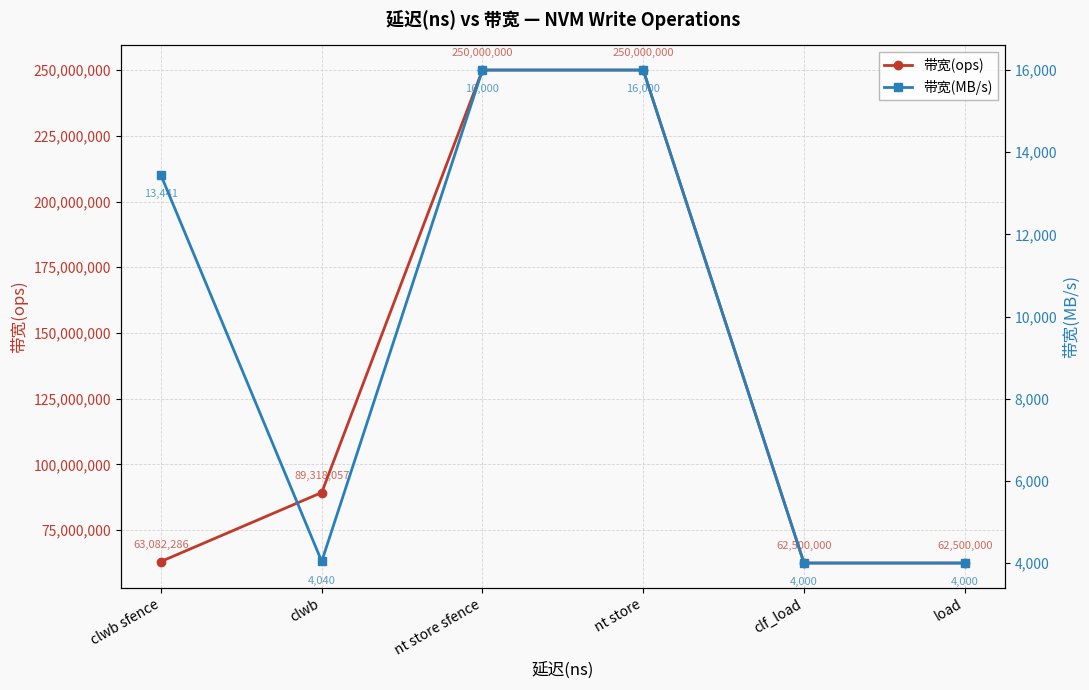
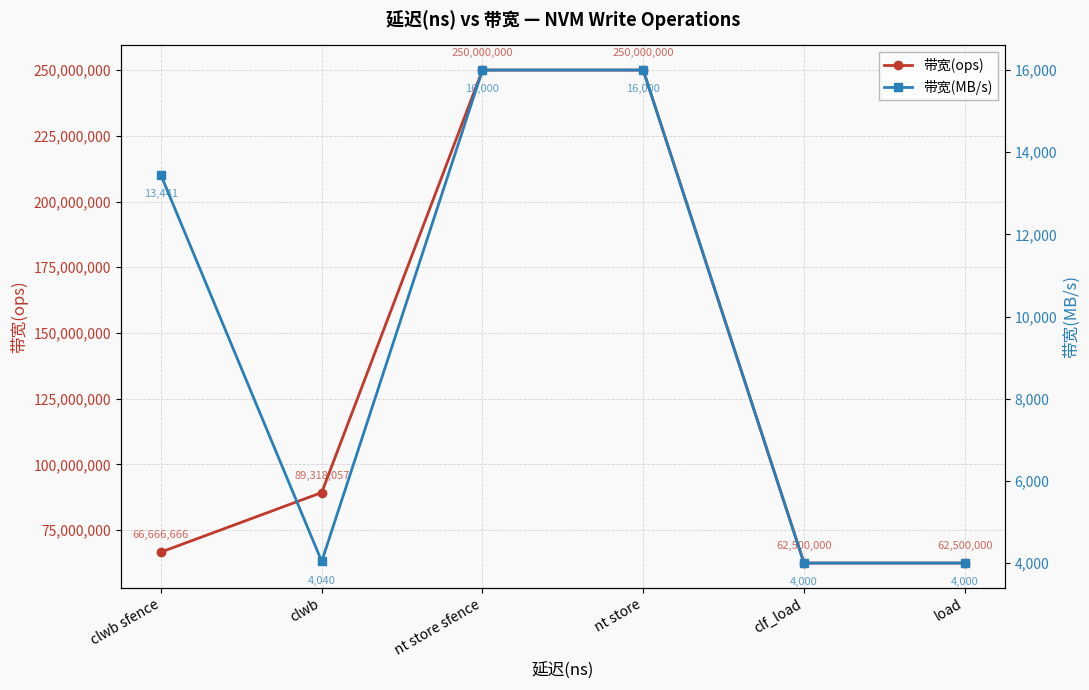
带宽(ops), clwb sfence: 63,082,286 -> 66,666,666
